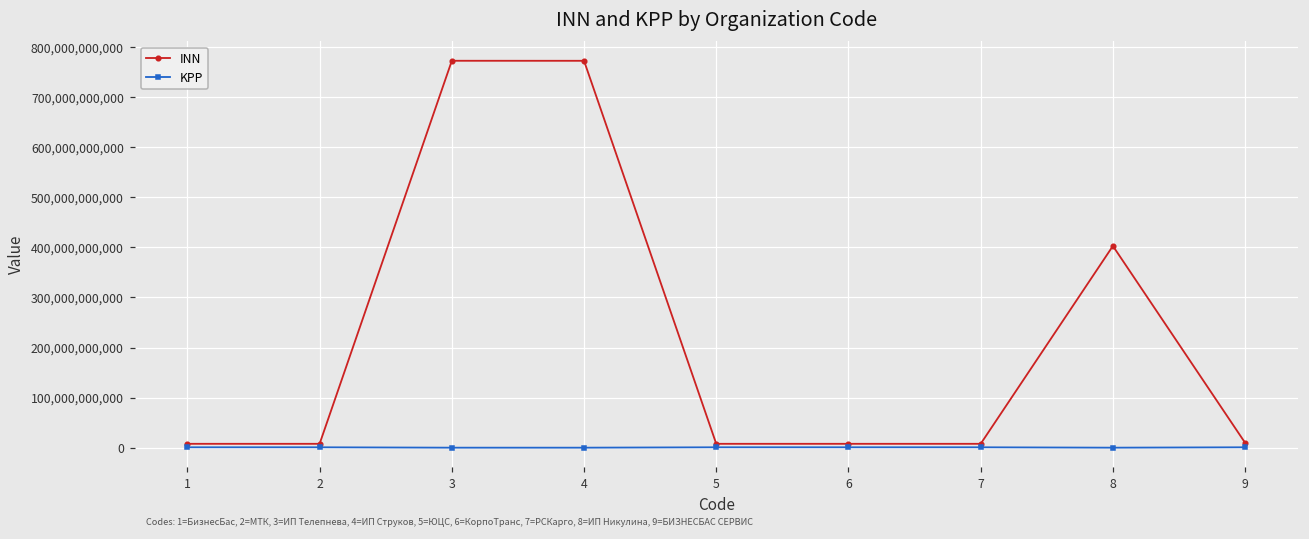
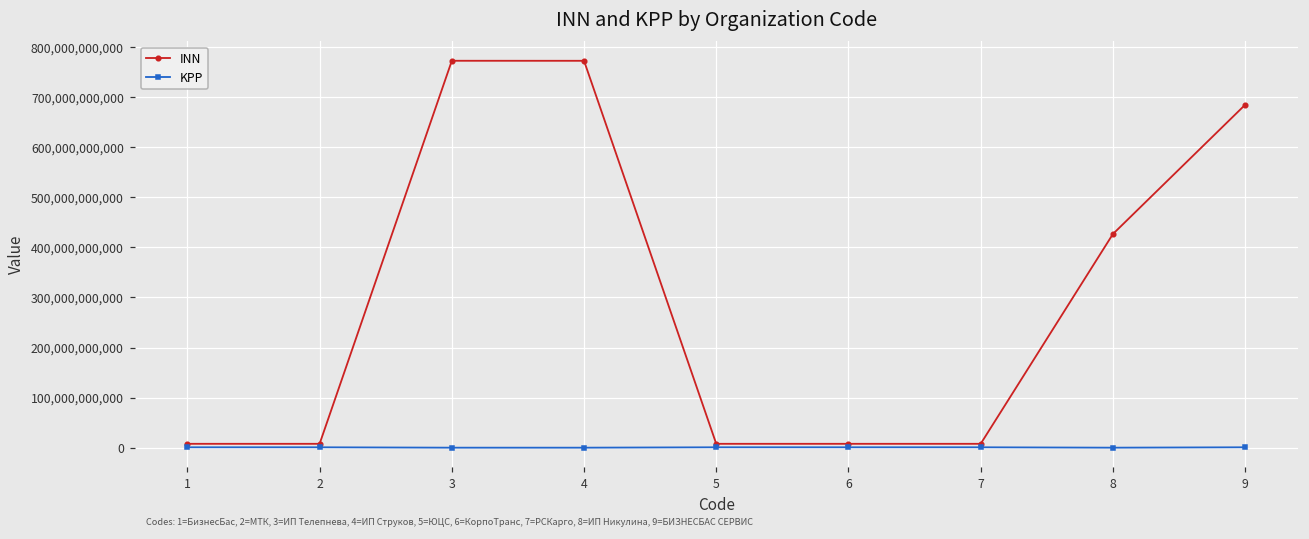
INN, 8: 400,000,000,000 -> 430,000,000,000
INN, 9: 10,000,000,000 -> 680,000,000,000
